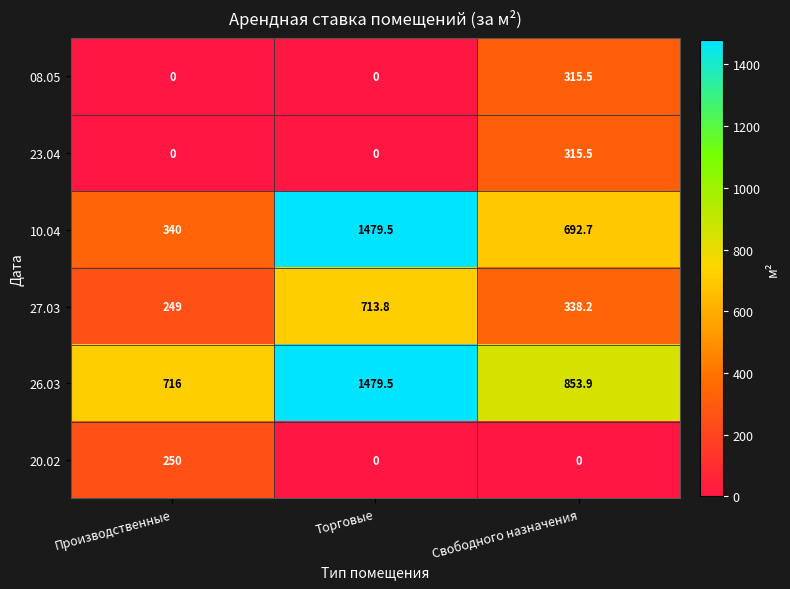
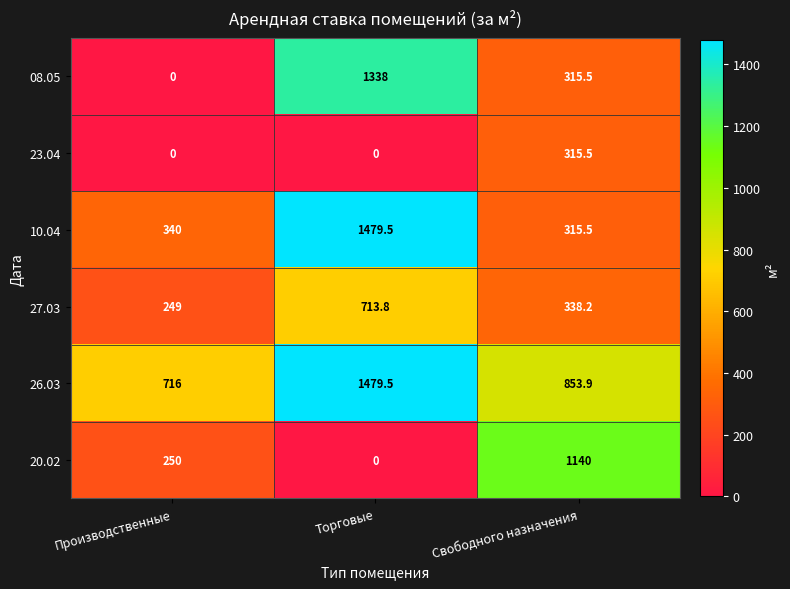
08.05, Торговые: 0 -> 1338
10.04, Свободного назначения: 692.7 -> 315.5
20.02, Свободного назначения: 0 -> 1140
